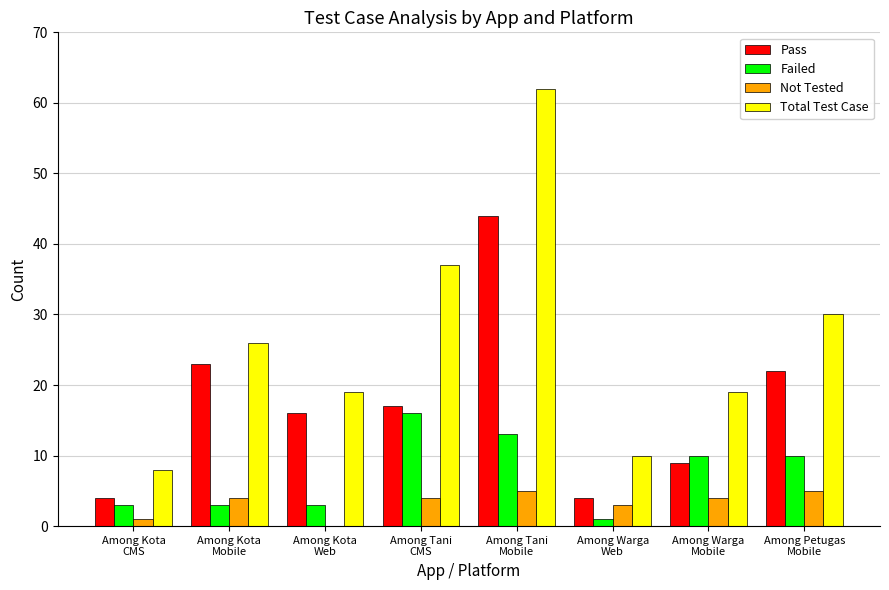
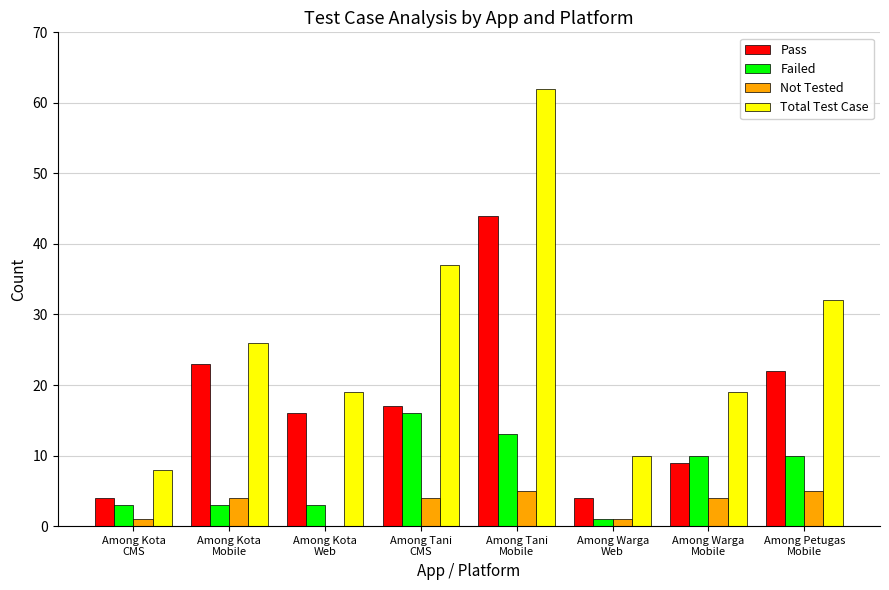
Not Tested, Among Warga Web: 3 -> 1
Total Test Case, Among Petugas Mobile: 30 -> 32
